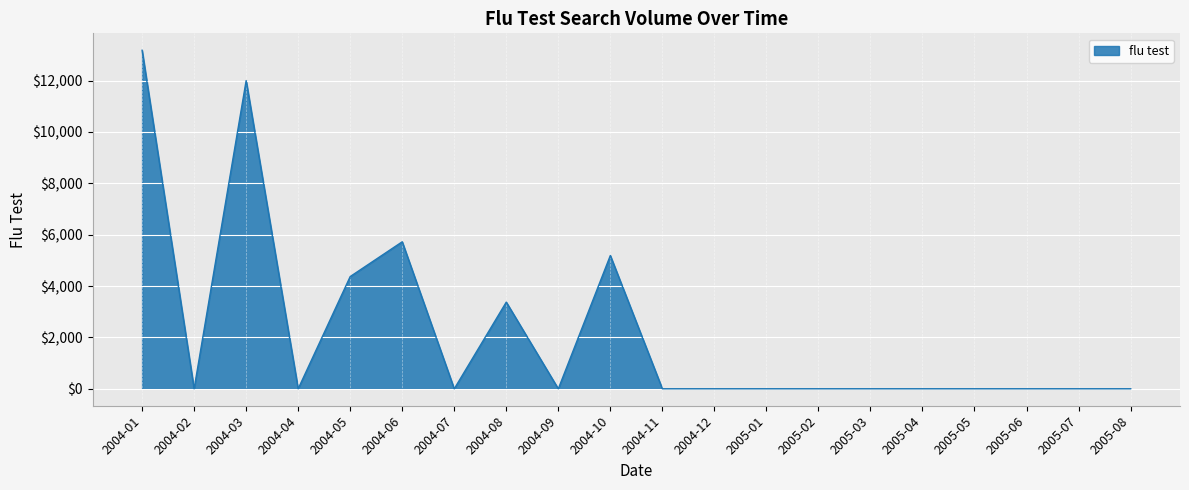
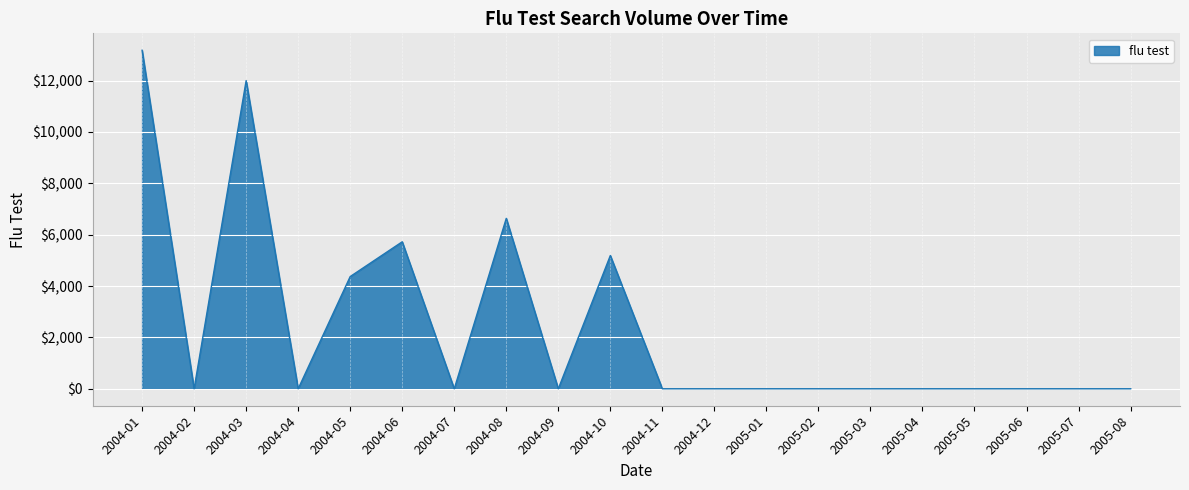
2004-08: $3,400 -> $6,600
